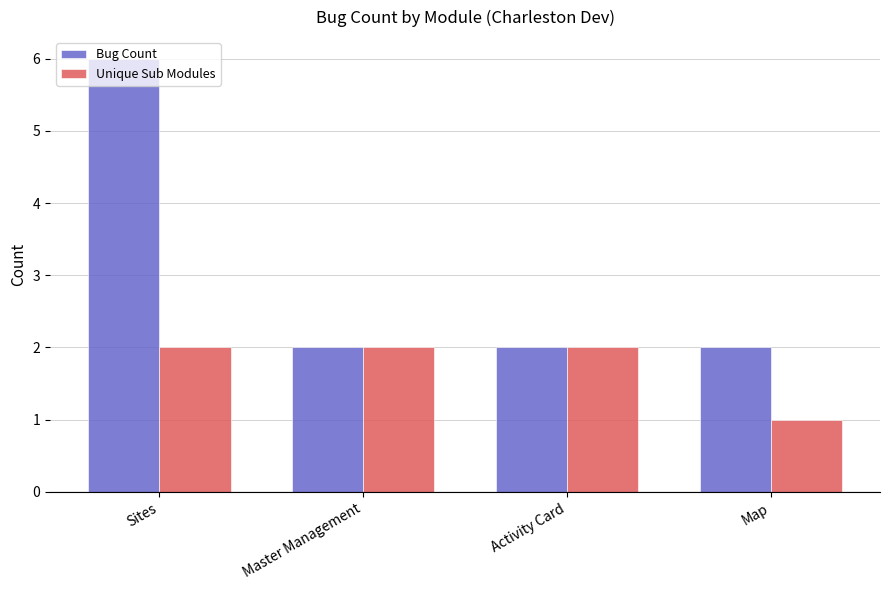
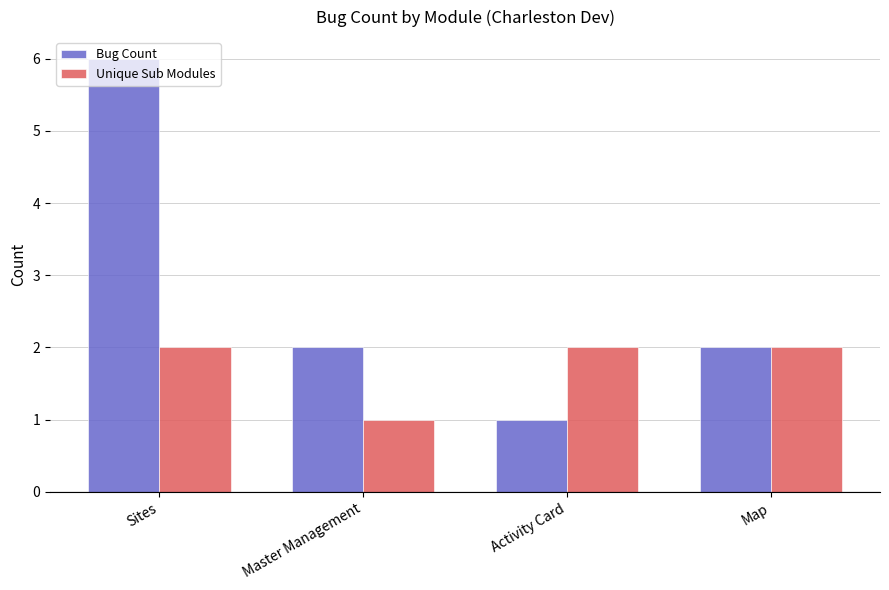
Unique Sub Modules, Master Management: 2 -> 1
Bug Count, Activity Card: 2 -> 1
Unique Sub Modules, Map: 1 -> 2
